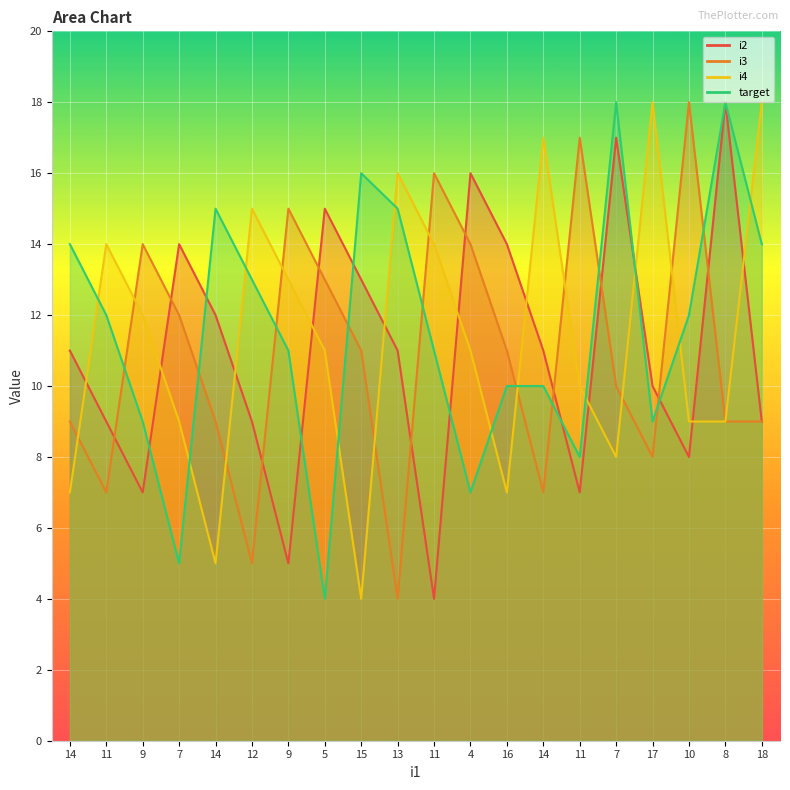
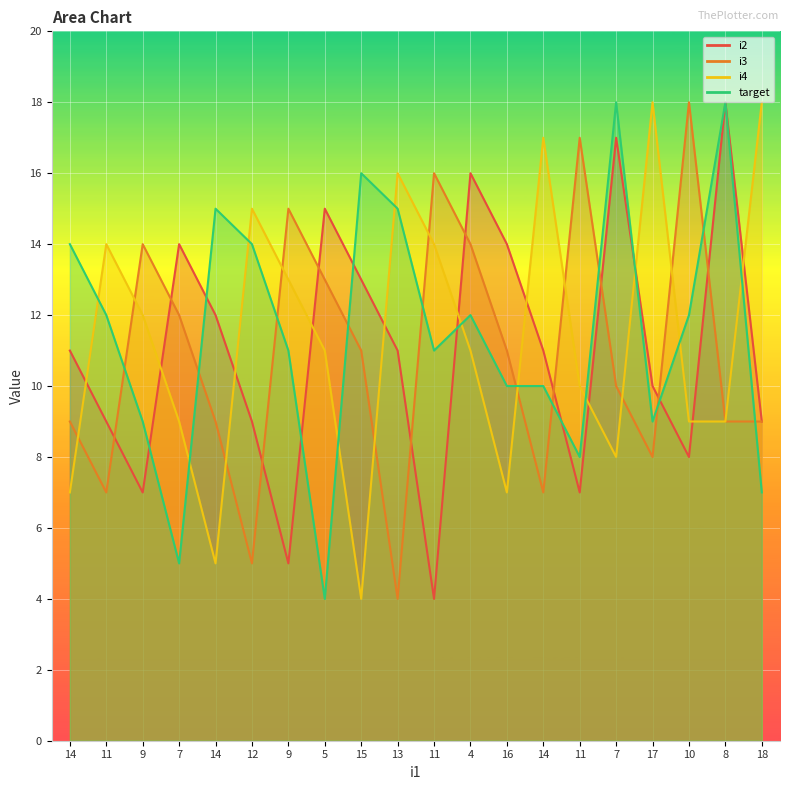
target, 12: 13 -> 14
target, 4: 7 -> 12
target, 18: 14 -> 7
